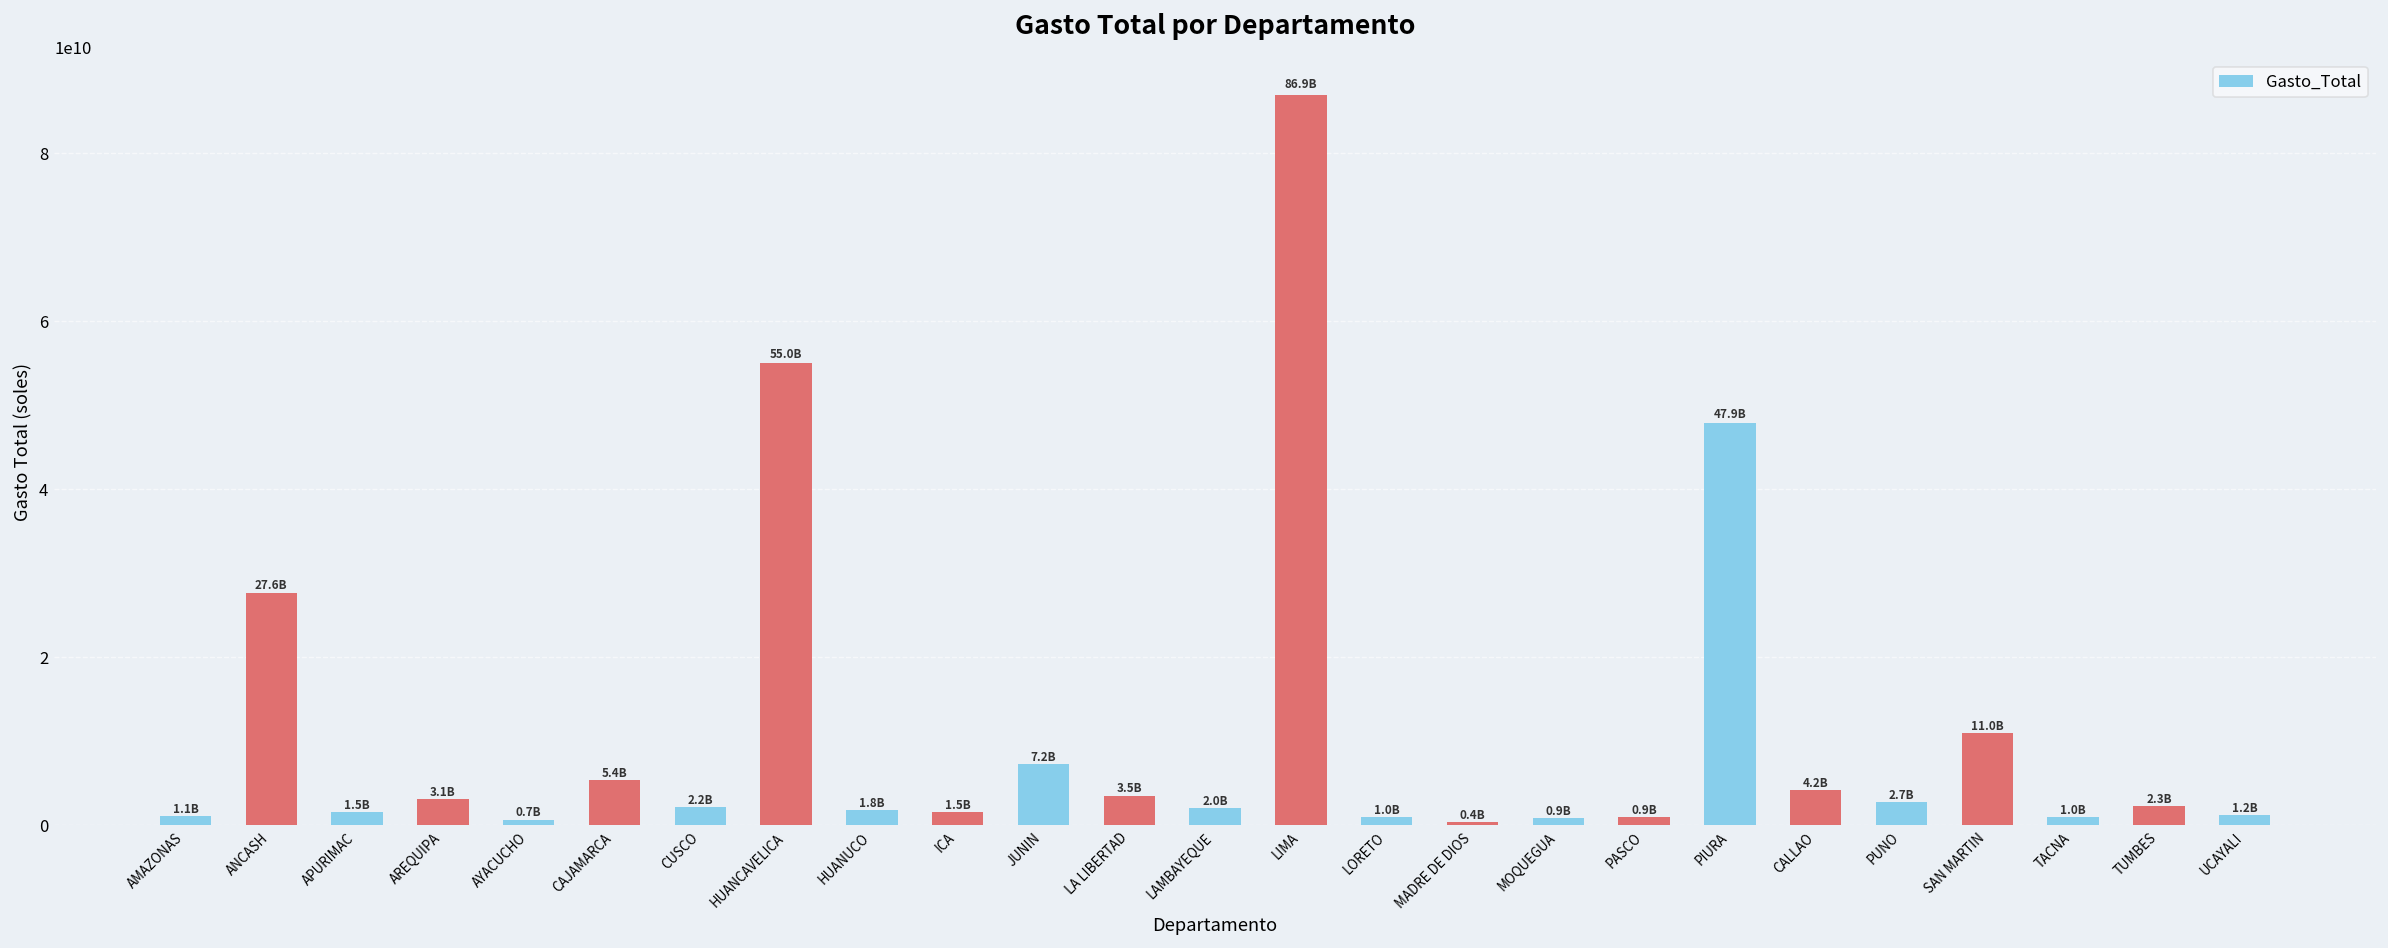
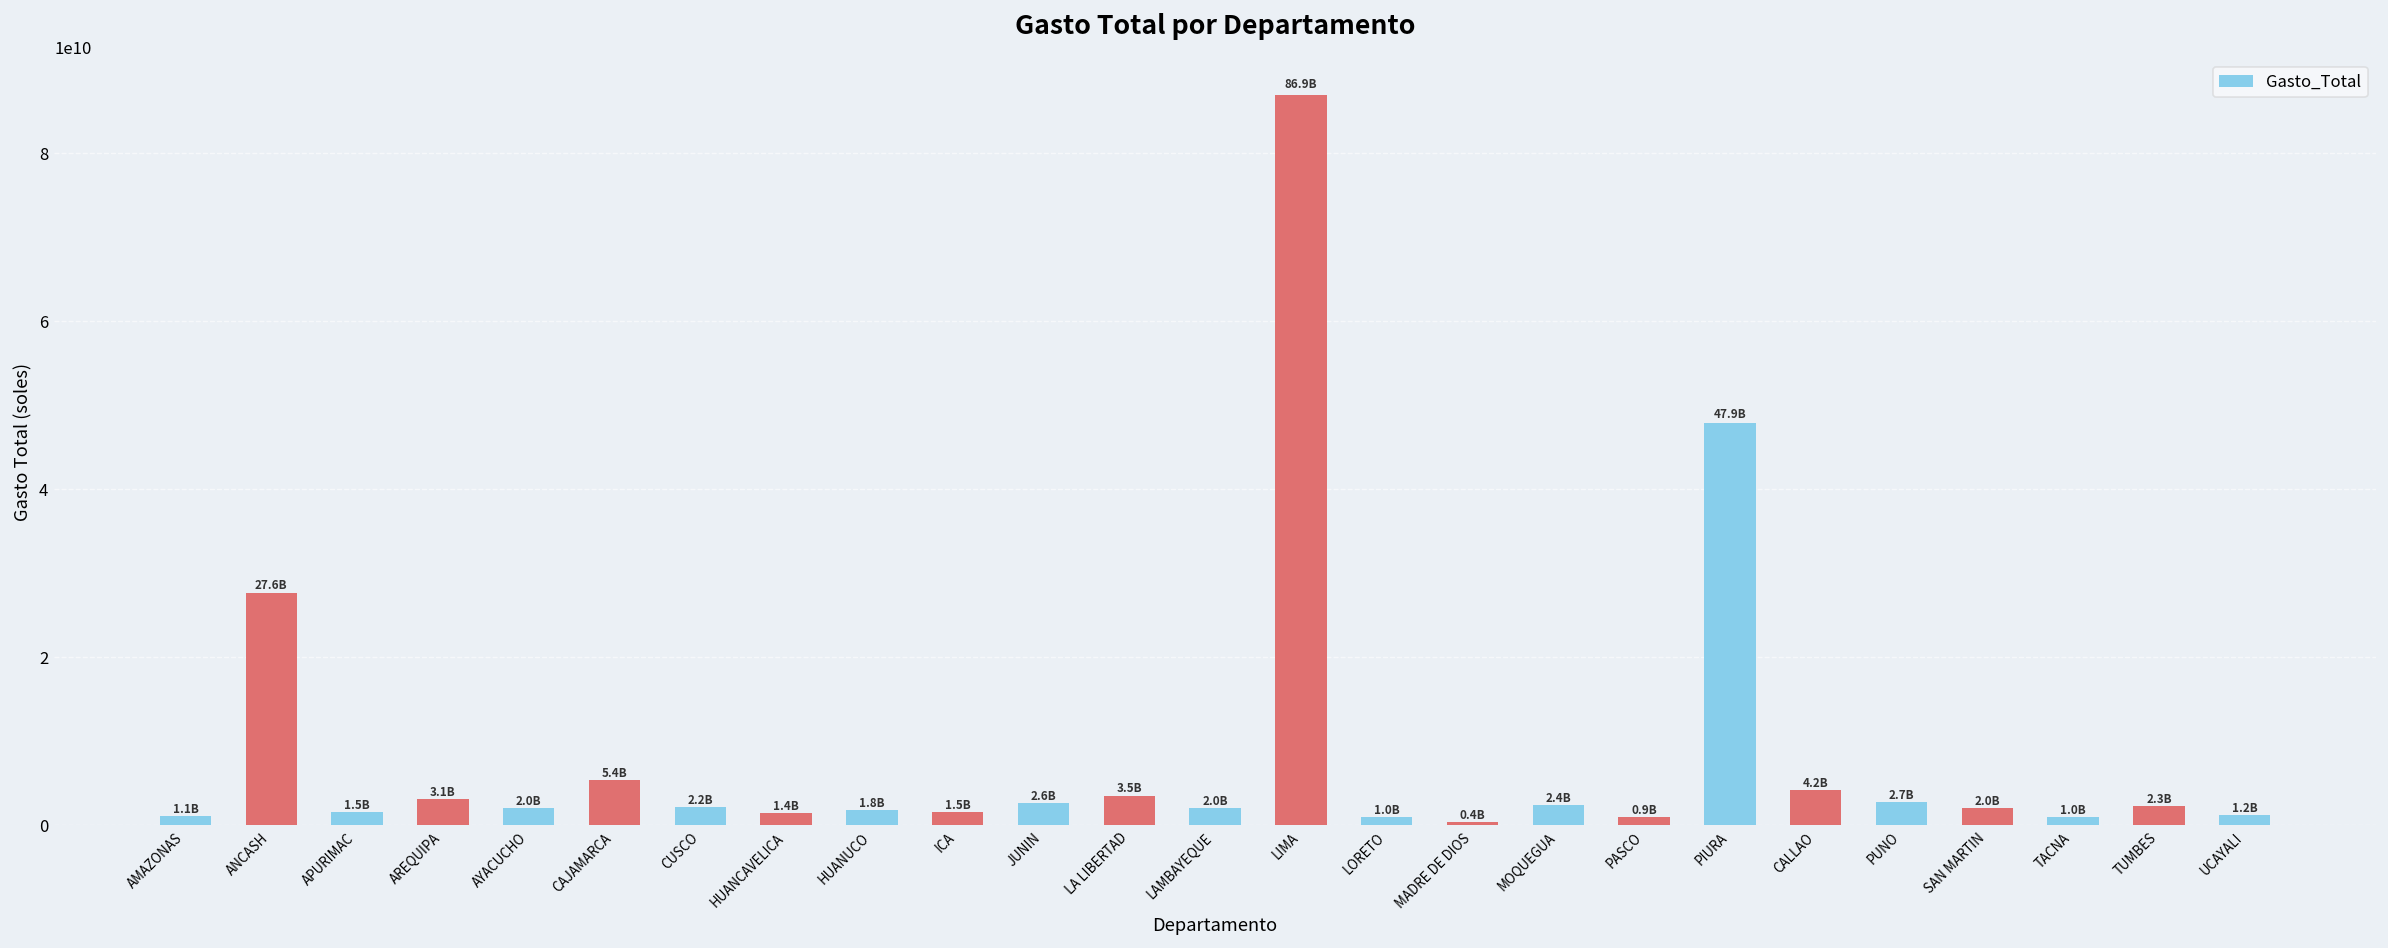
AYACUCHO: 0.7B -> 2.0B
HUANCAVELICA: 55.0B -> 1.4B
JUNIN: 7.2B -> 2.6B
MOQUEGUA: 0.9B -> 2.4B
SAN MARTIN: 11.0B -> 2.0B
